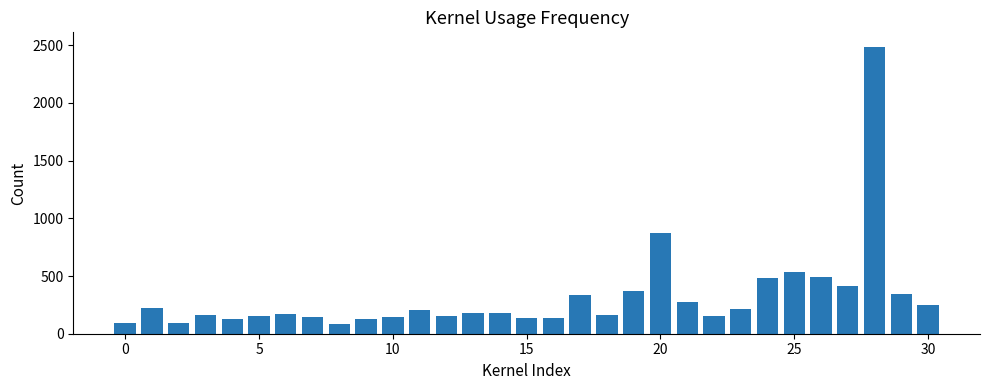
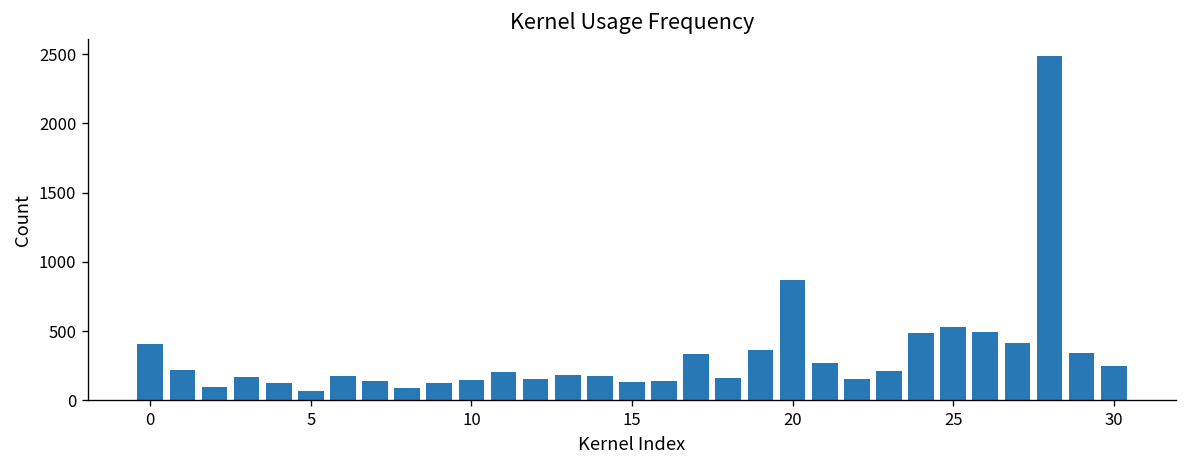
0: 100 -> 410
5: 160 -> 70
